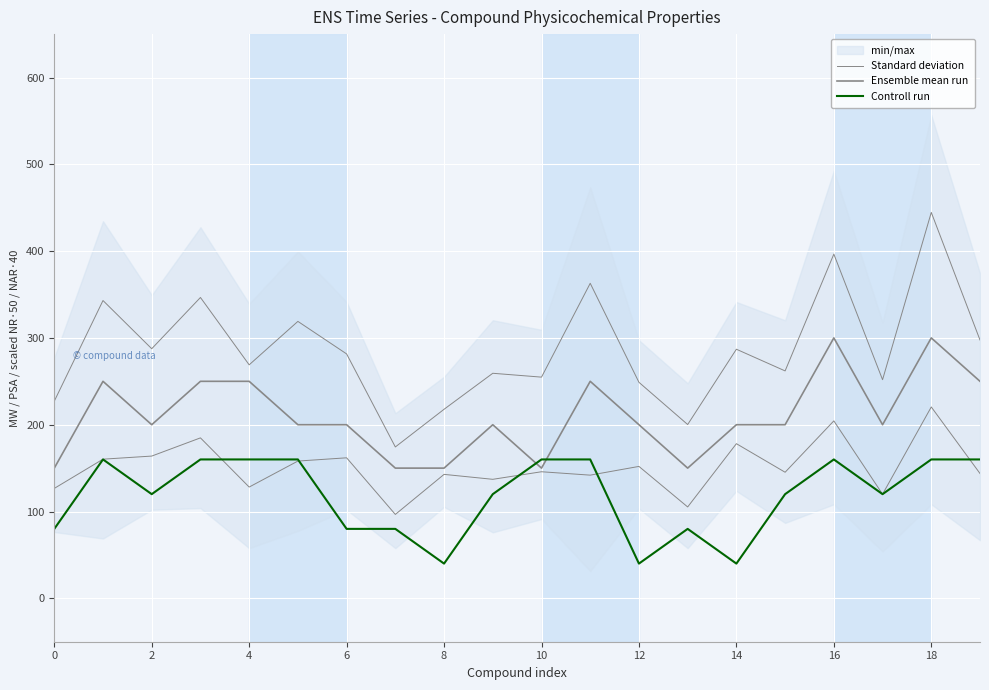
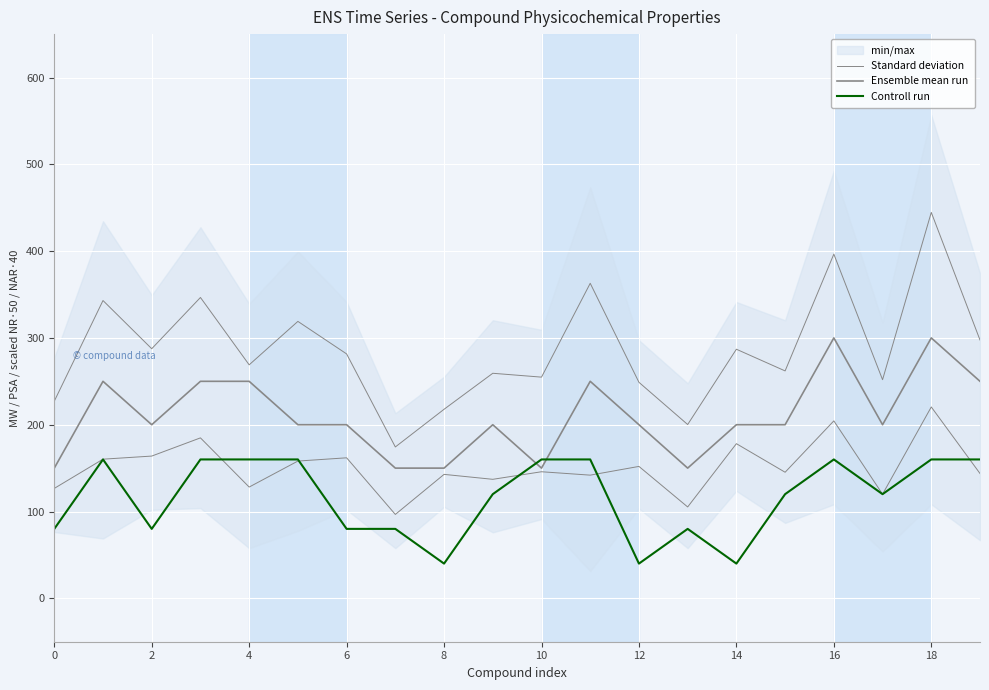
Controll run, 2: 120 -> 80
